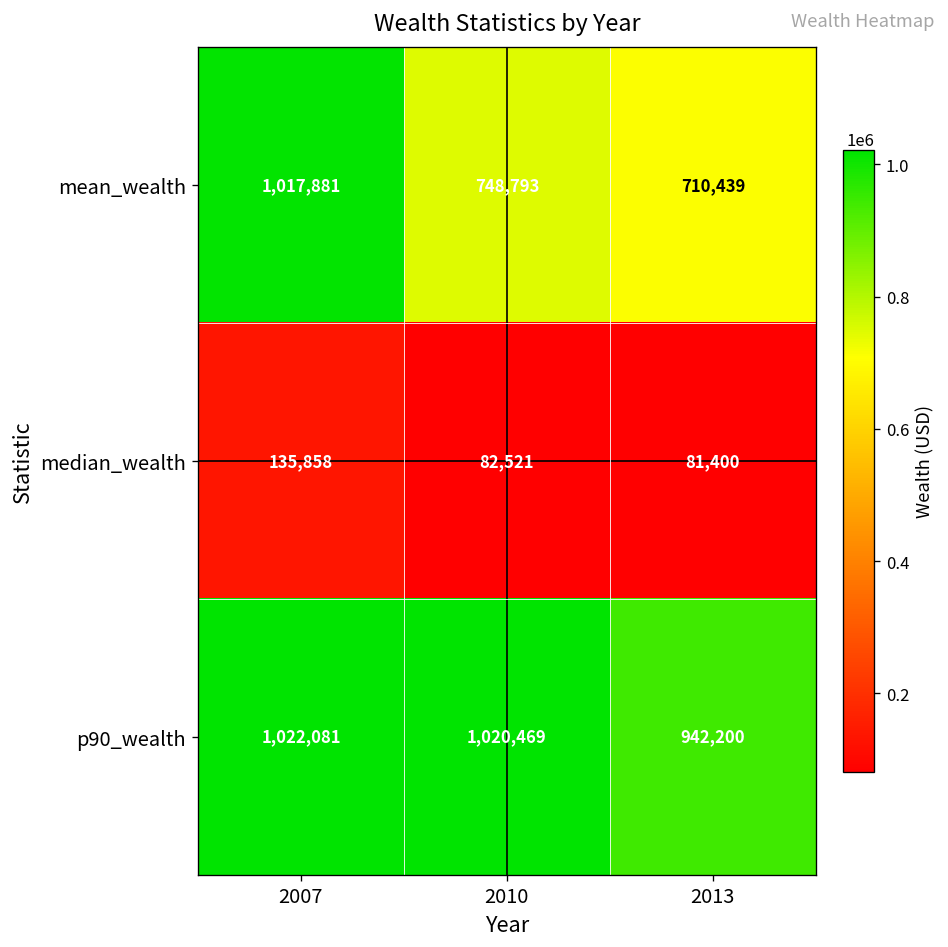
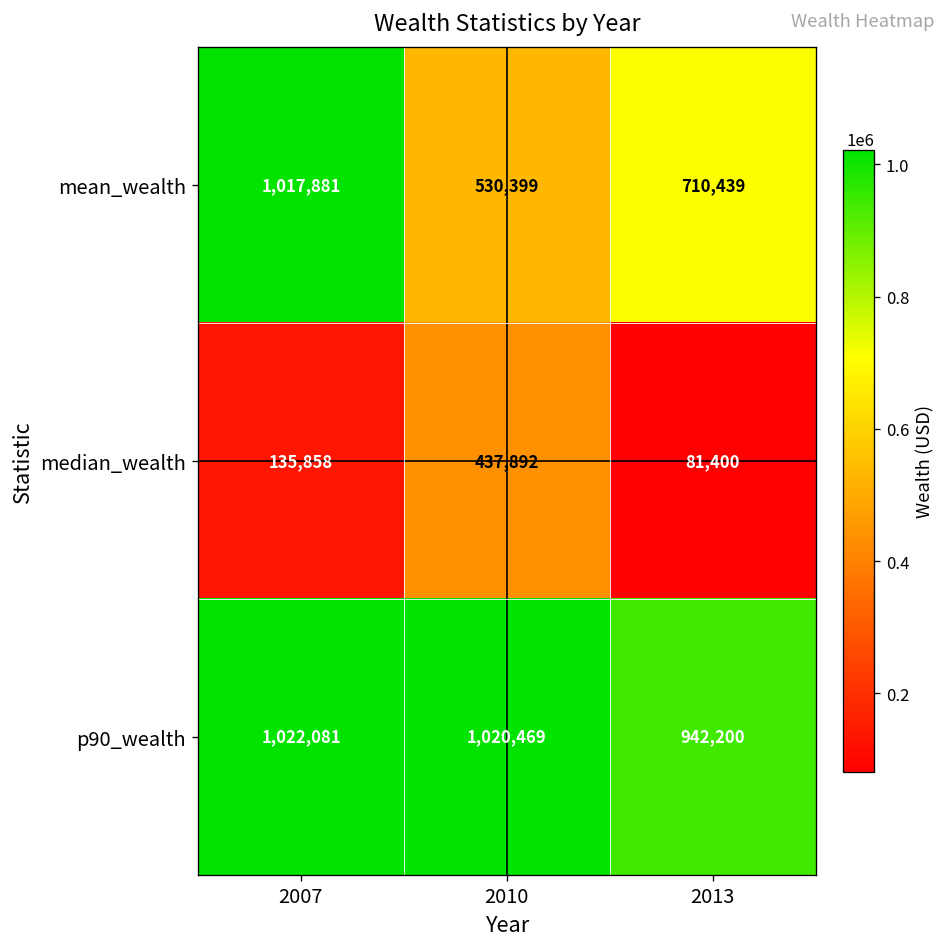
mean_wealth, 2010: 748,793 -> 530,399
median_wealth, 2010: 82,521 -> 437,892
